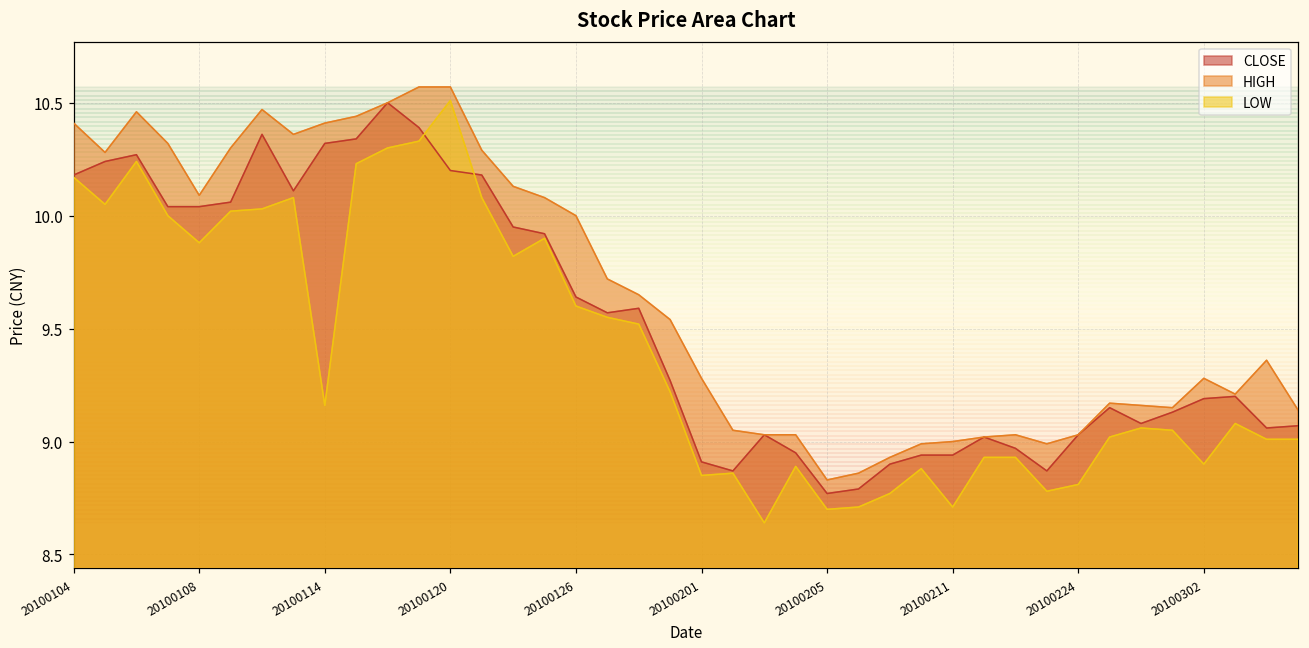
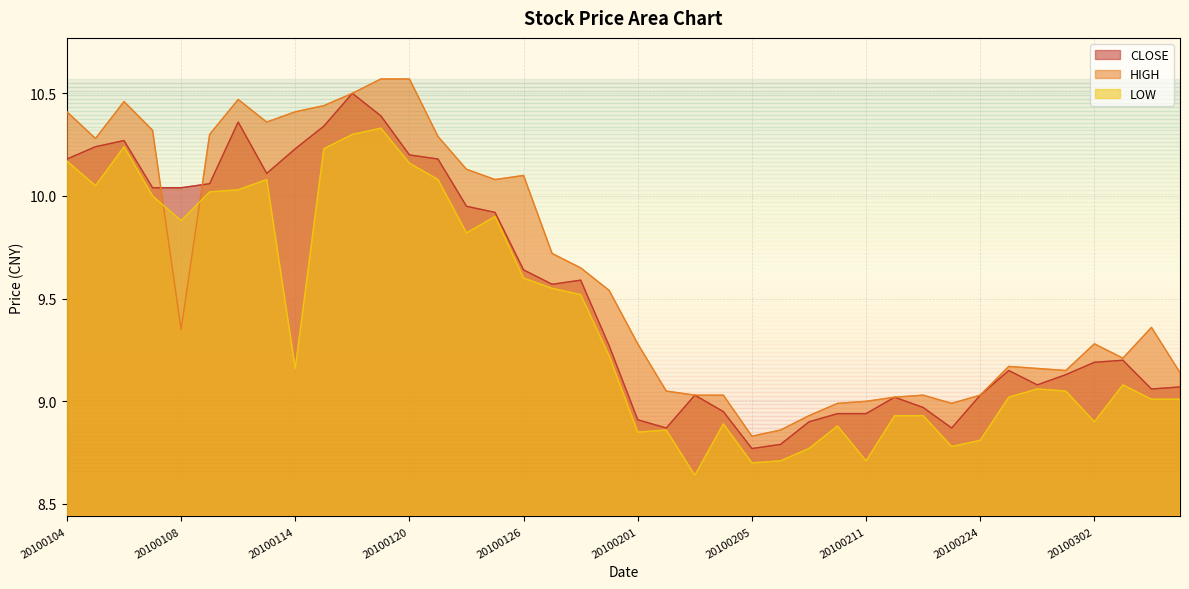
HIGH, 20100108: 10.09 -> 9.35
CLOSE, 20100114: 10.32 -> 10.23
LOW, 20100120: 10.51 -> 10.16
HIGH, 20100126: 10.0 -> 10.1
